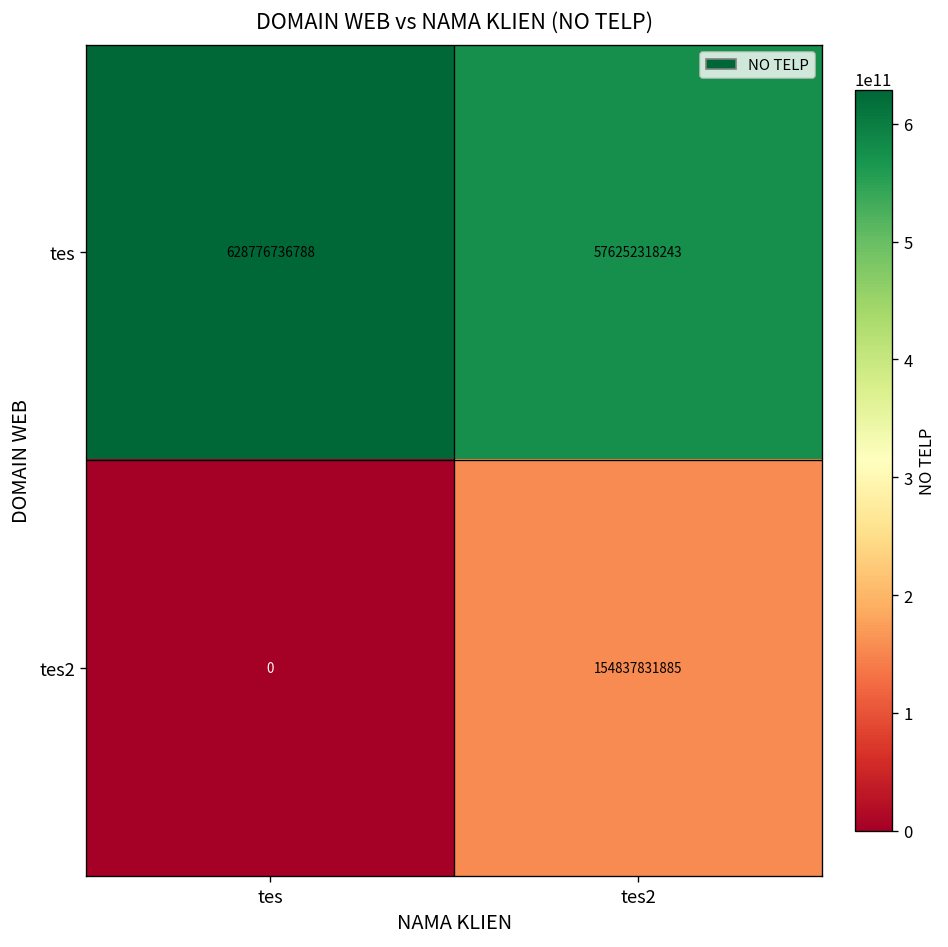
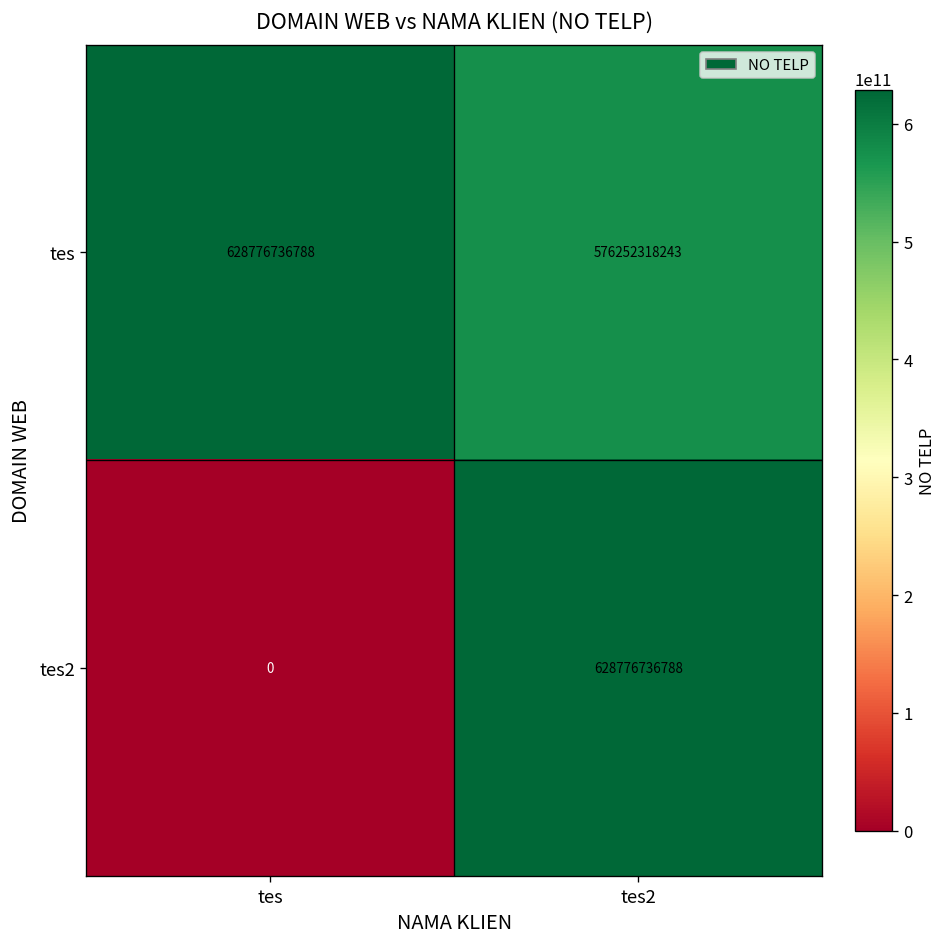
tes2, tes2: 154837831885 -> 628776736788
